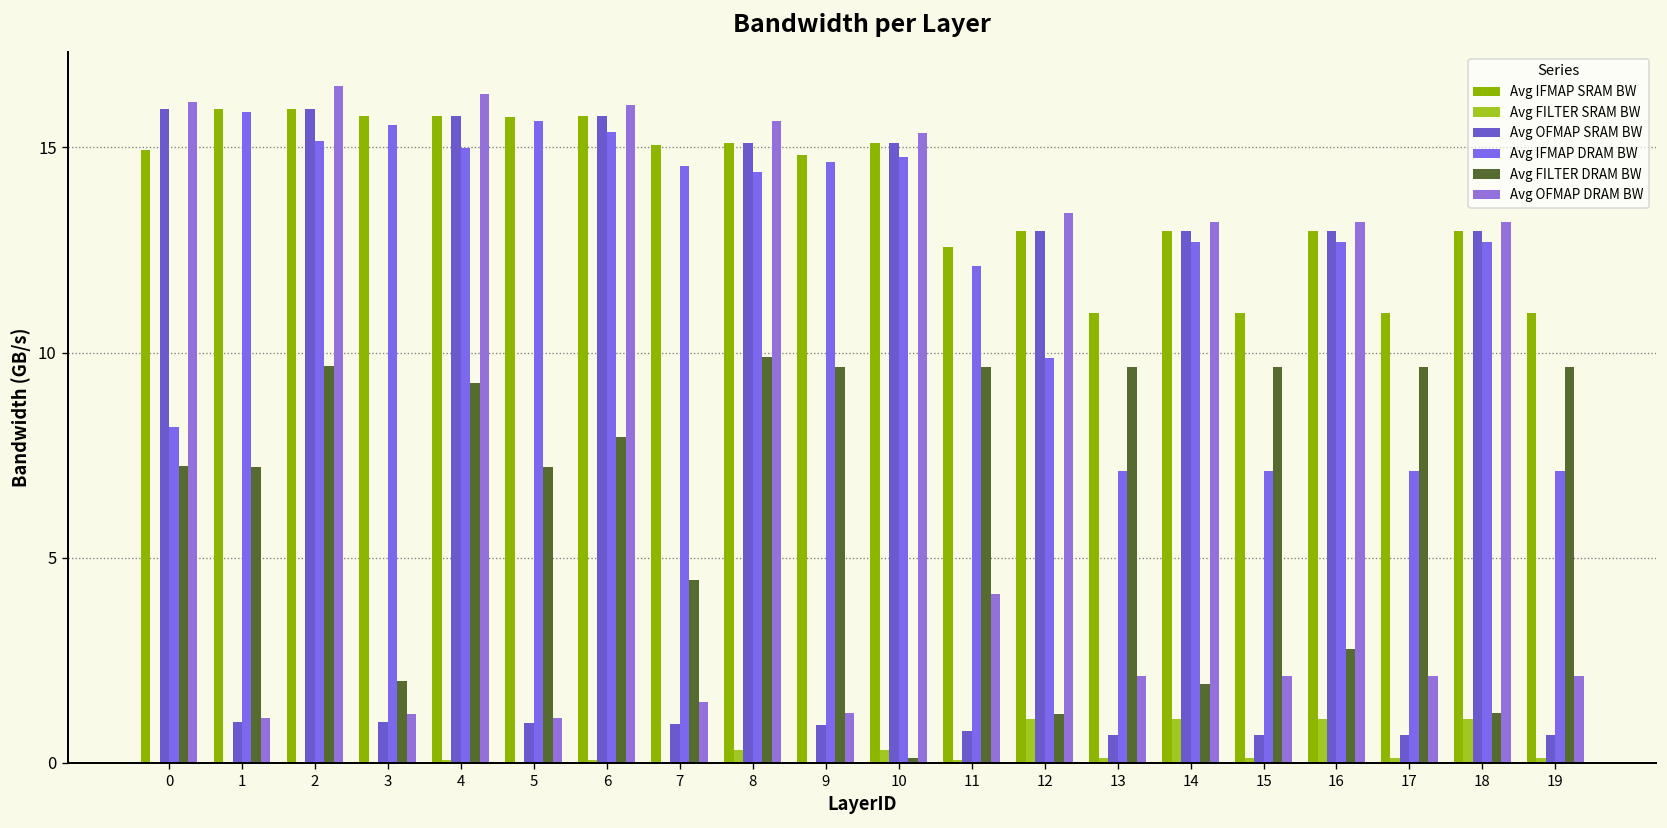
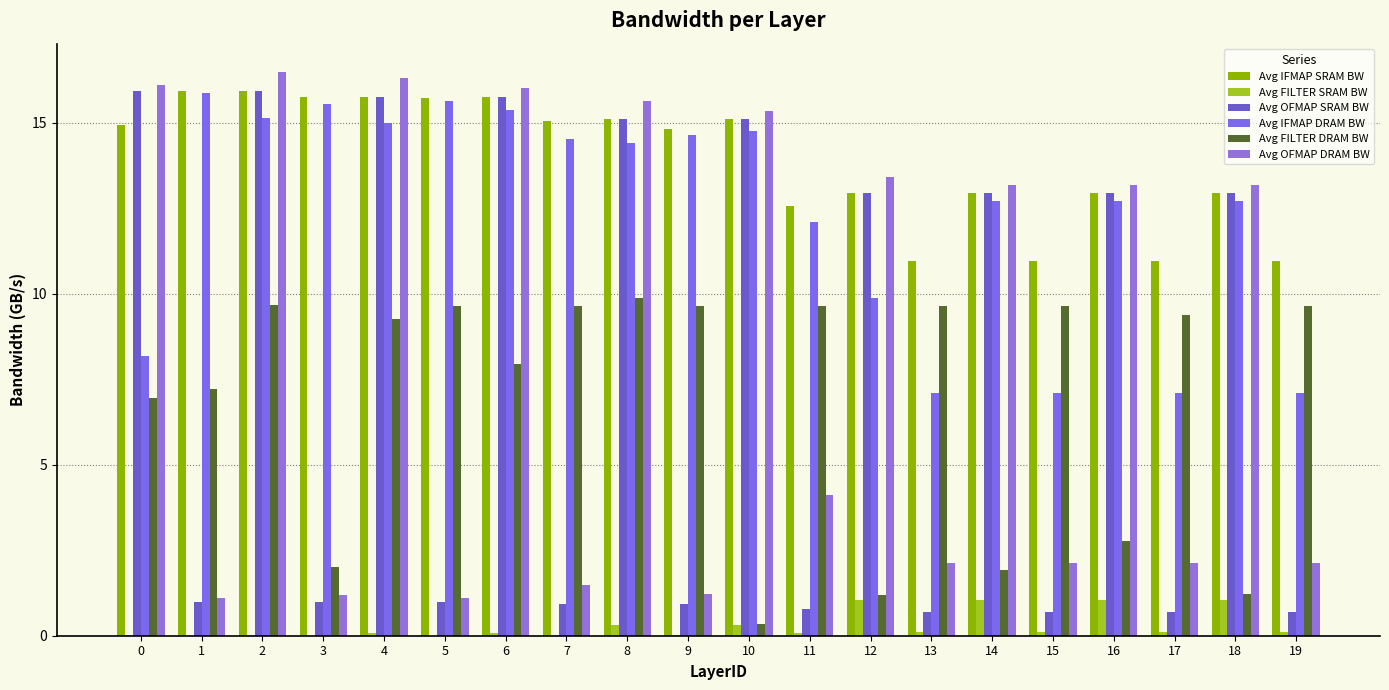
Avg FILTER DRAM BW, 0: 7.2 -> 6.9
Avg FILTER DRAM BW, 5: 7.2 -> 9.6
Avg FILTER DRAM BW, 7: 4.5 -> 9.6
Avg FILTER DRAM BW, 10: 0.1 -> 0.4
Avg FILTER DRAM BW, 17: 9.7 -> 9.4
